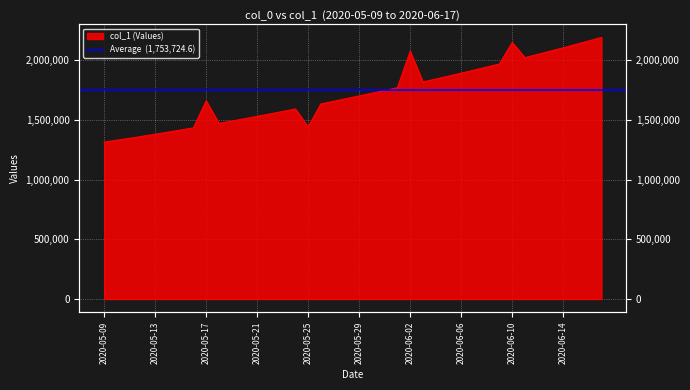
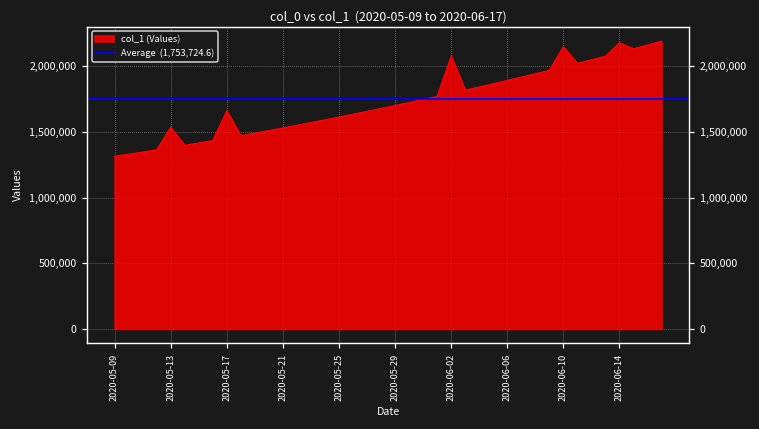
2020-05-13: 1,380,000 -> 1,540,000
2020-05-25: 1,440,000 -> 1,610,000
2020-06-14: 2,110,000 -> 2,180,000
